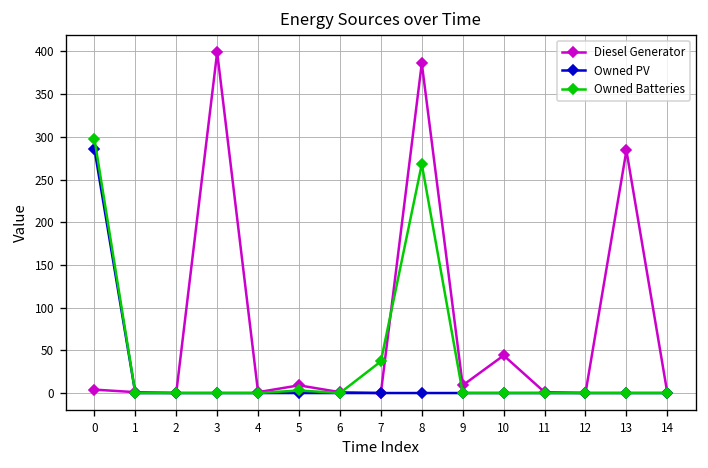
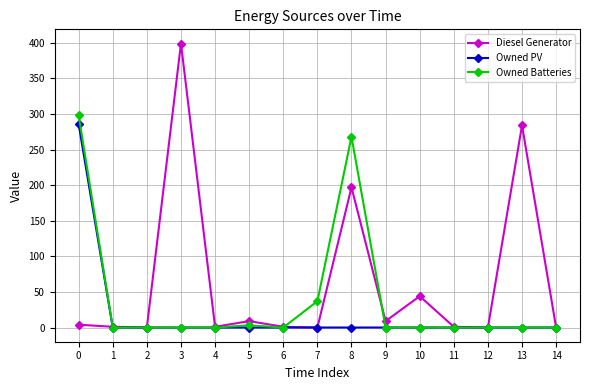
Diesel Generator, 8: 390 -> 200
